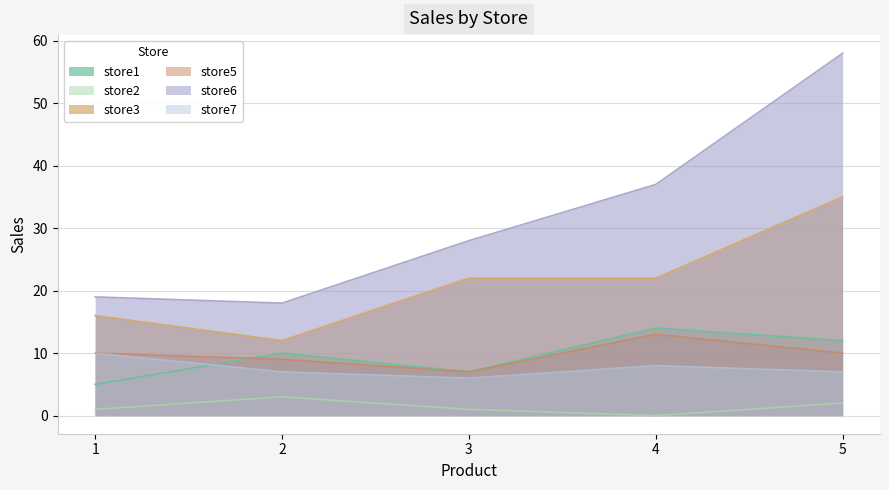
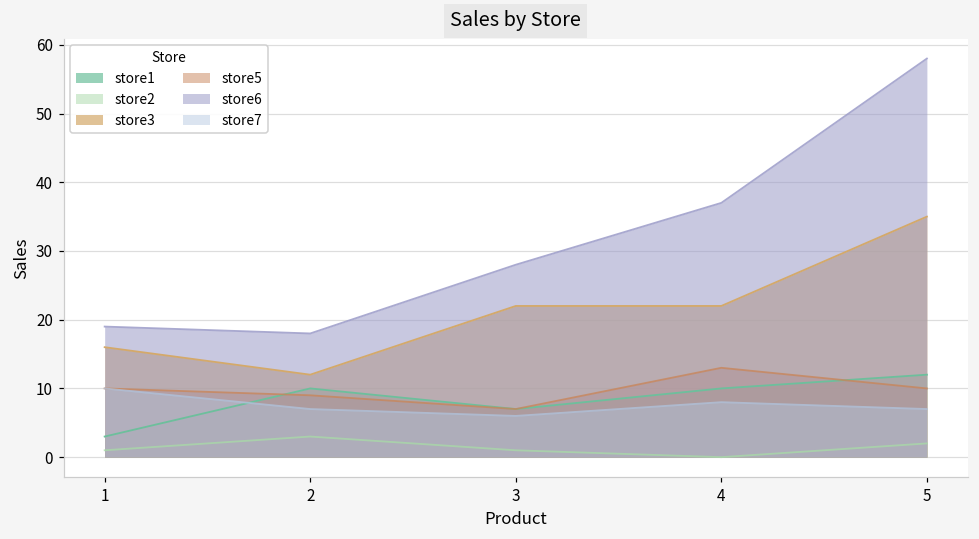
store1, 1: 5 -> 3
store1, 4: 14 -> 10
